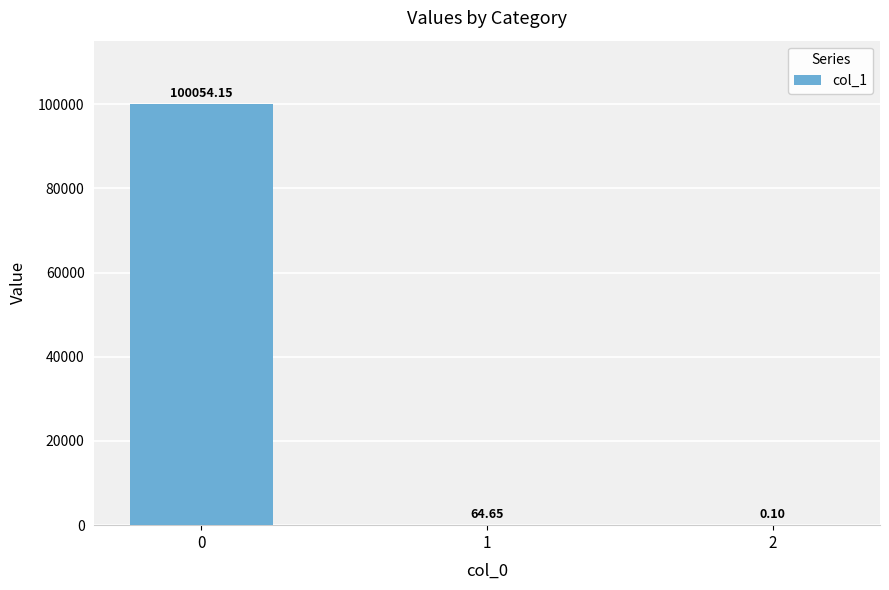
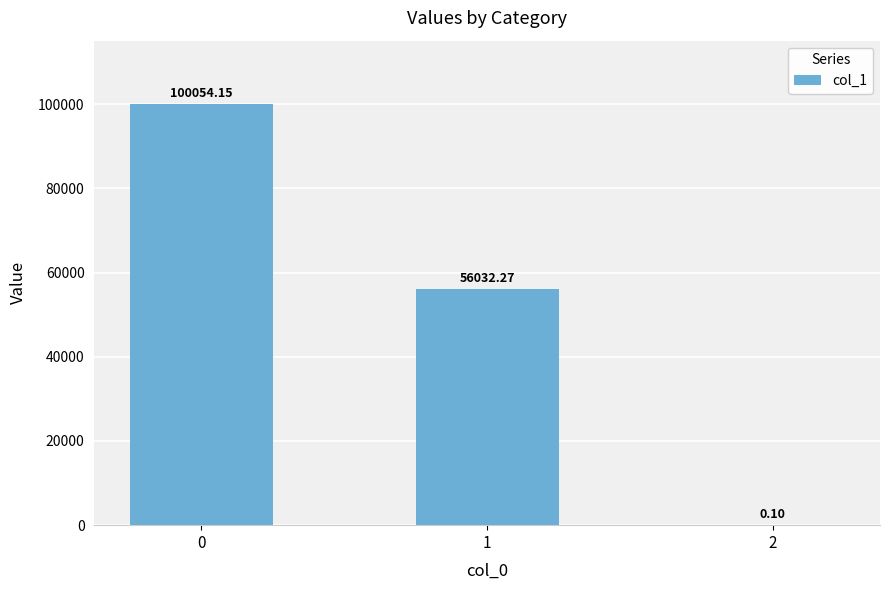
1: 64.65 -> 56032.27
